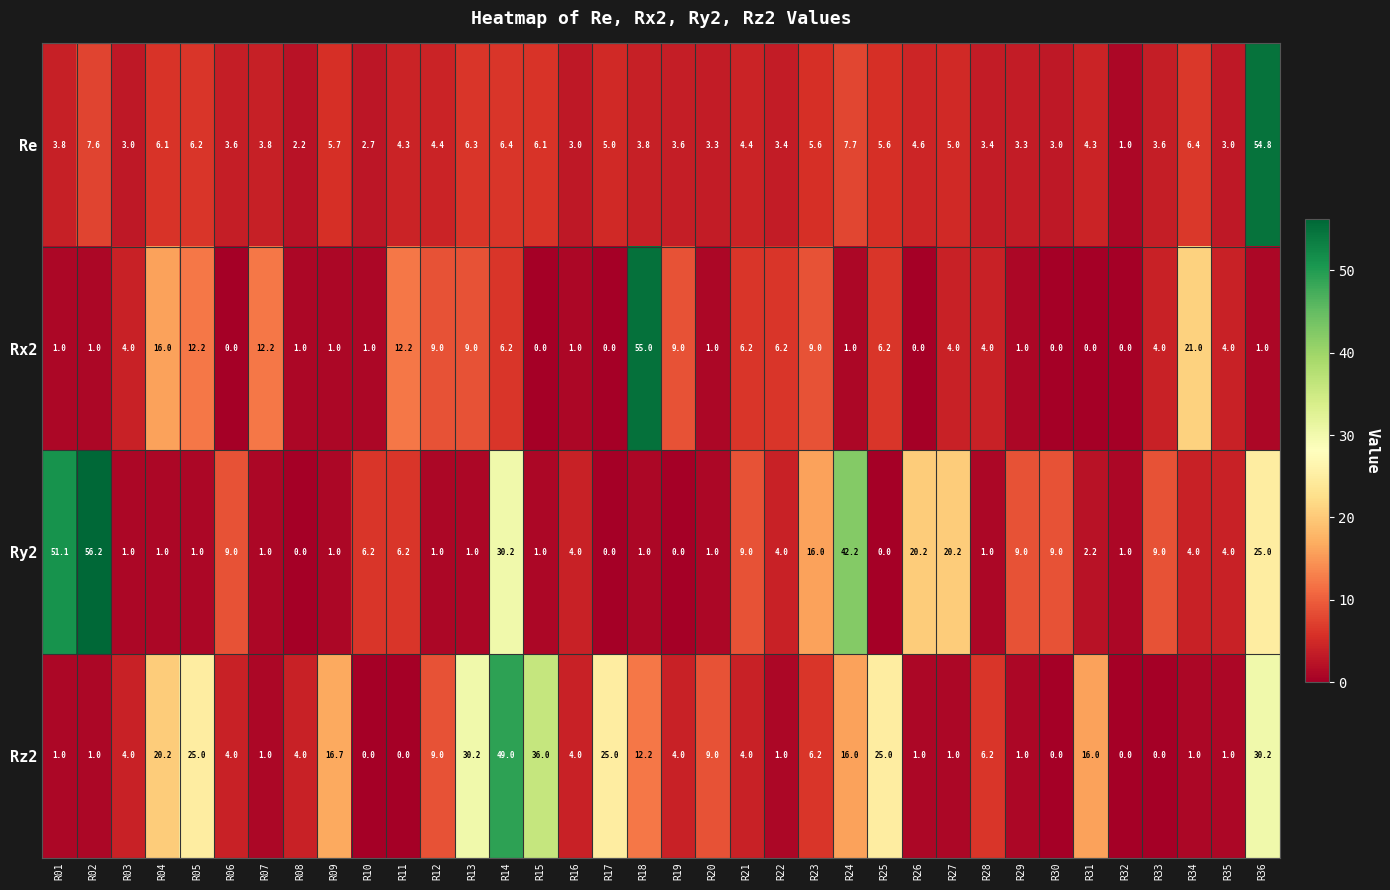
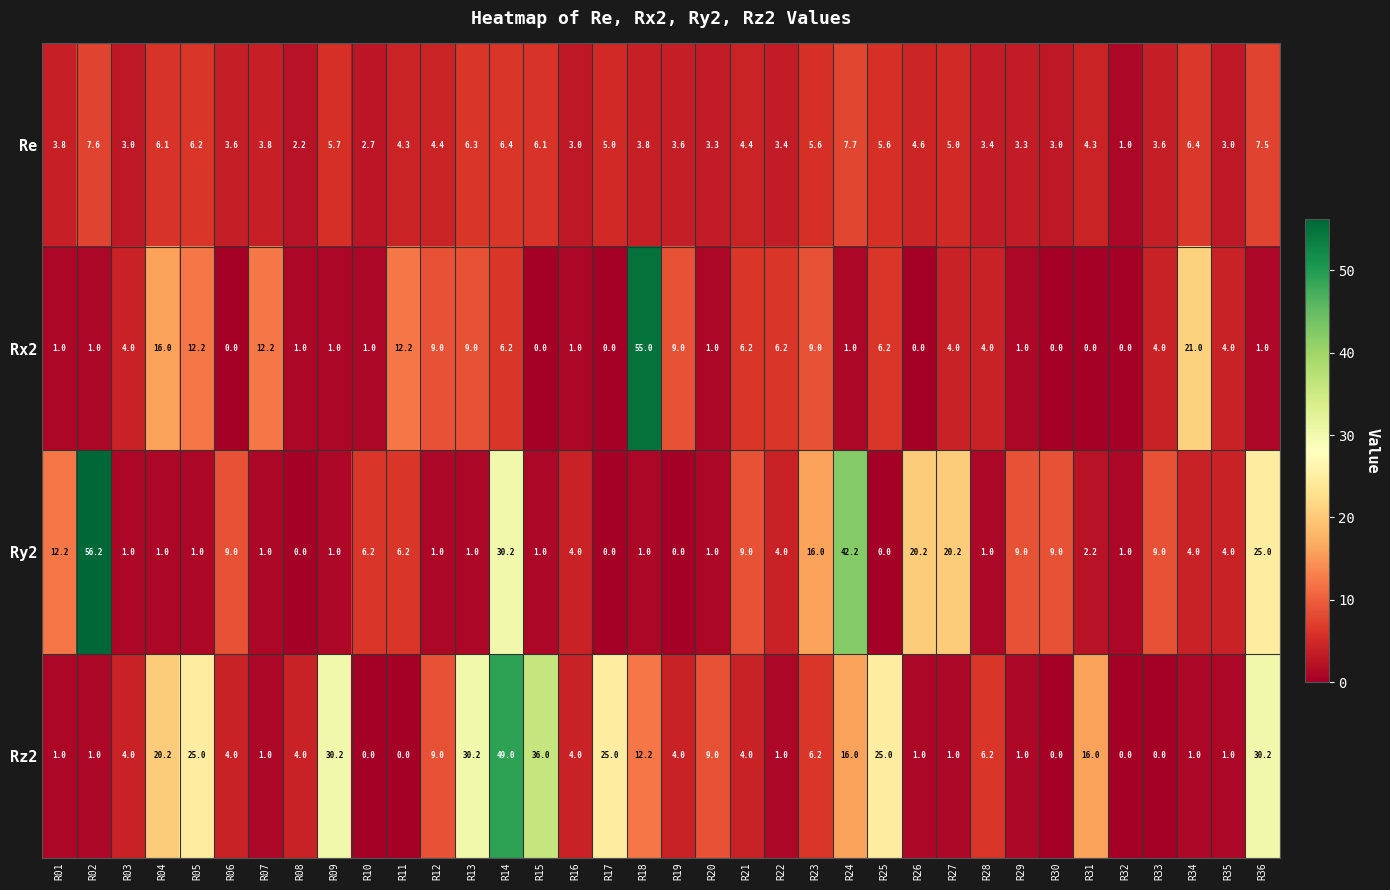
Re, R36: 54.8 -> 7.5
Ry2, R01: 51.1 -> 12.2
Rz2, R09: 16.7 -> 30.2
